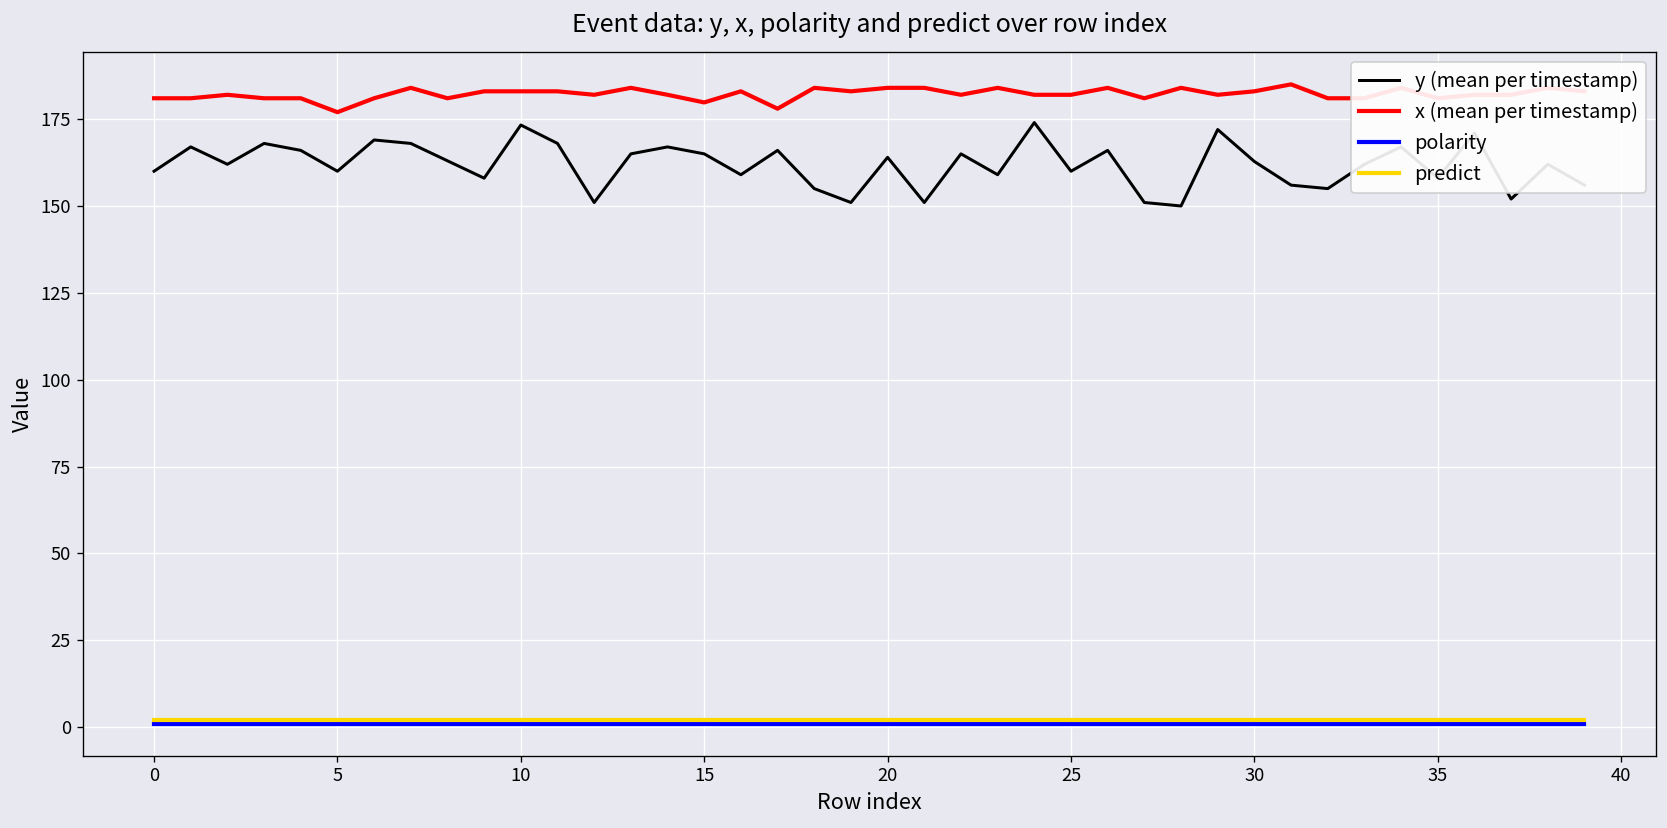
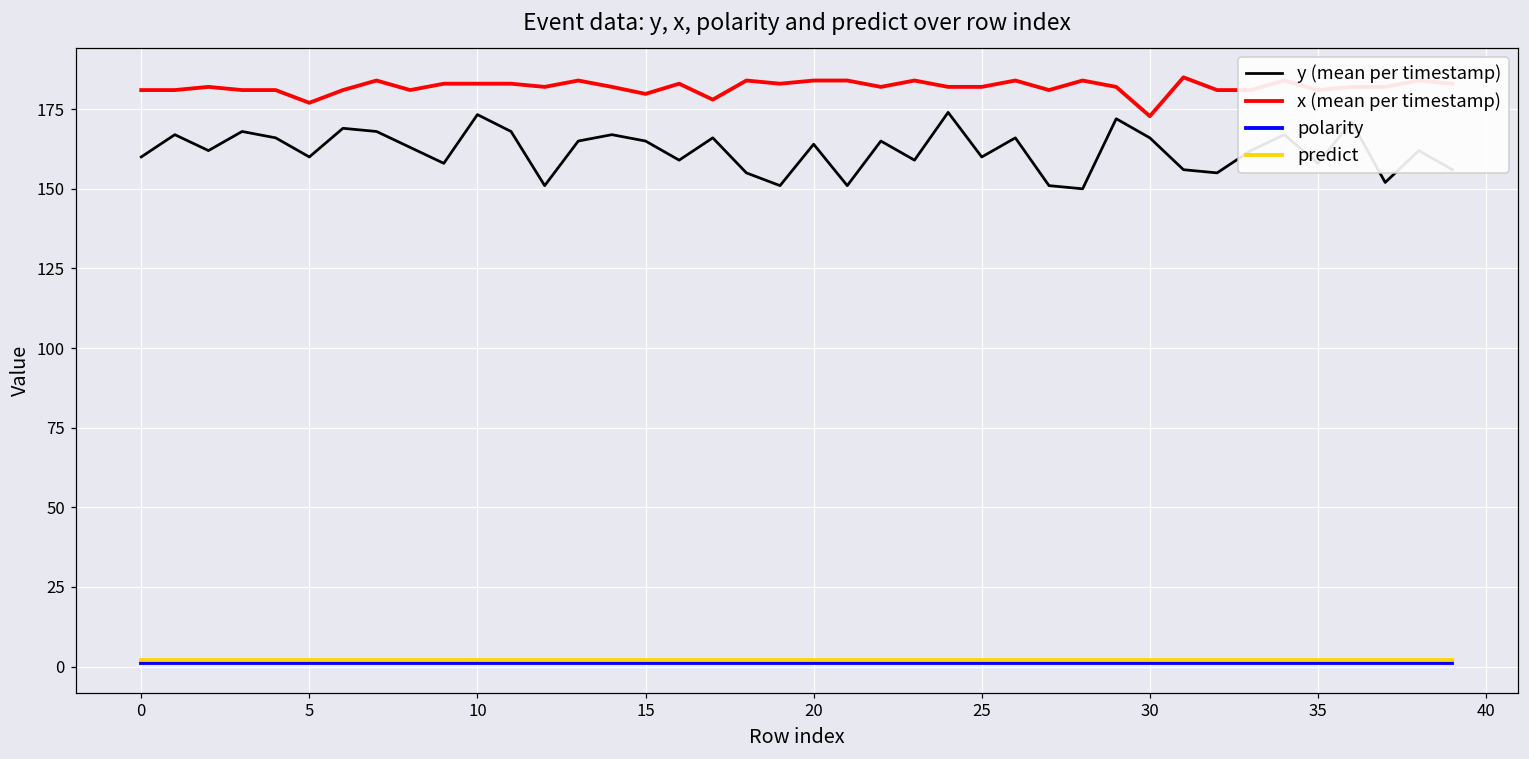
y (mean per timestamp), 30: 163 -> 166
x (mean per timestamp), 30: 183 -> 173
